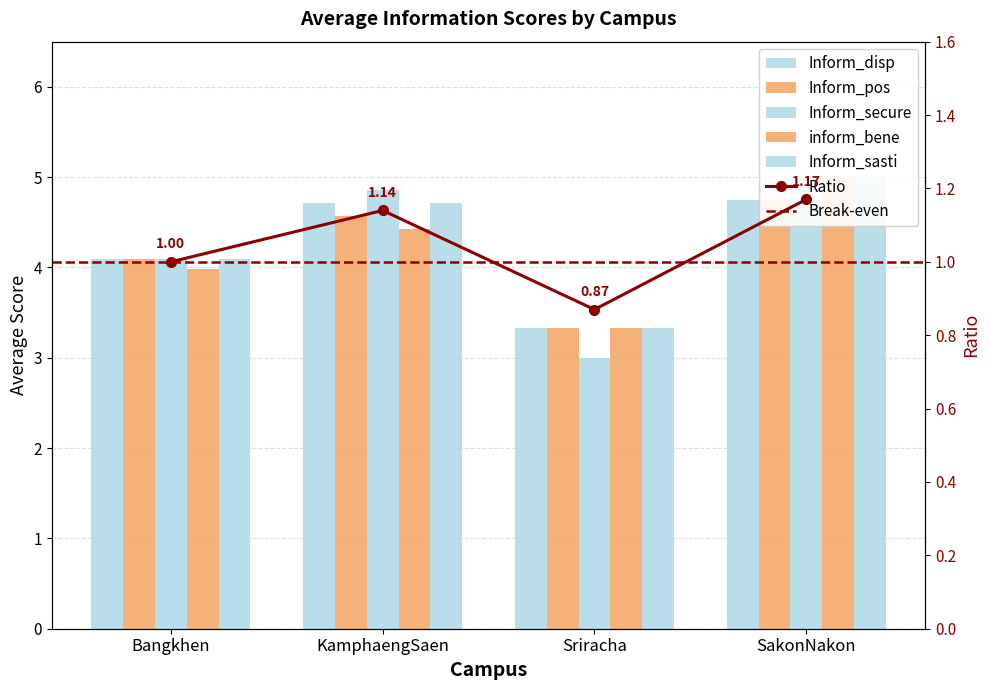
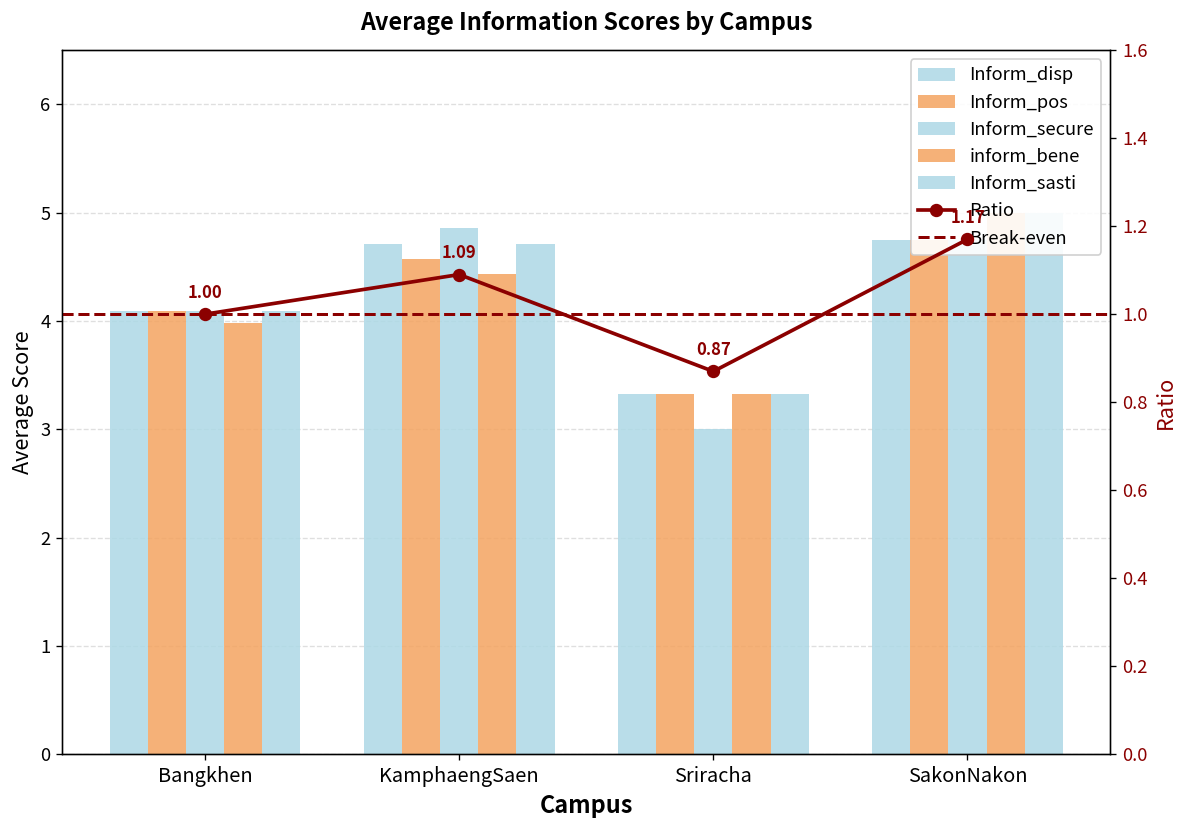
Ratio, KamphaengSaen: 1.14 -> 1.09
